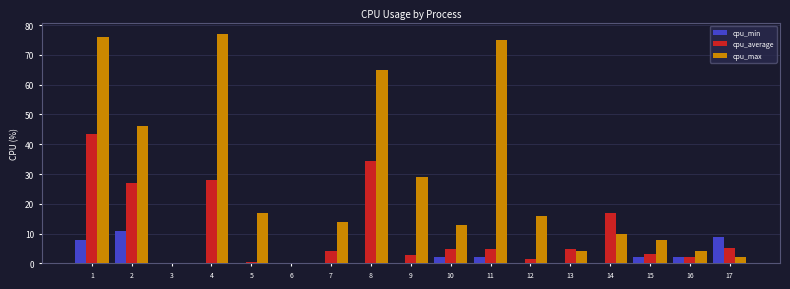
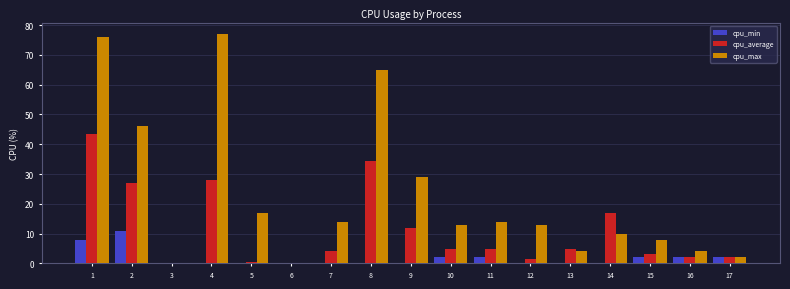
cpu_average, 9: 3 -> 12
cpu_max, 11: 75 -> 14
cpu_max, 12: 16 -> 13
cpu_min, 17: 9 -> 2
cpu_average, 17: 5 -> 2
